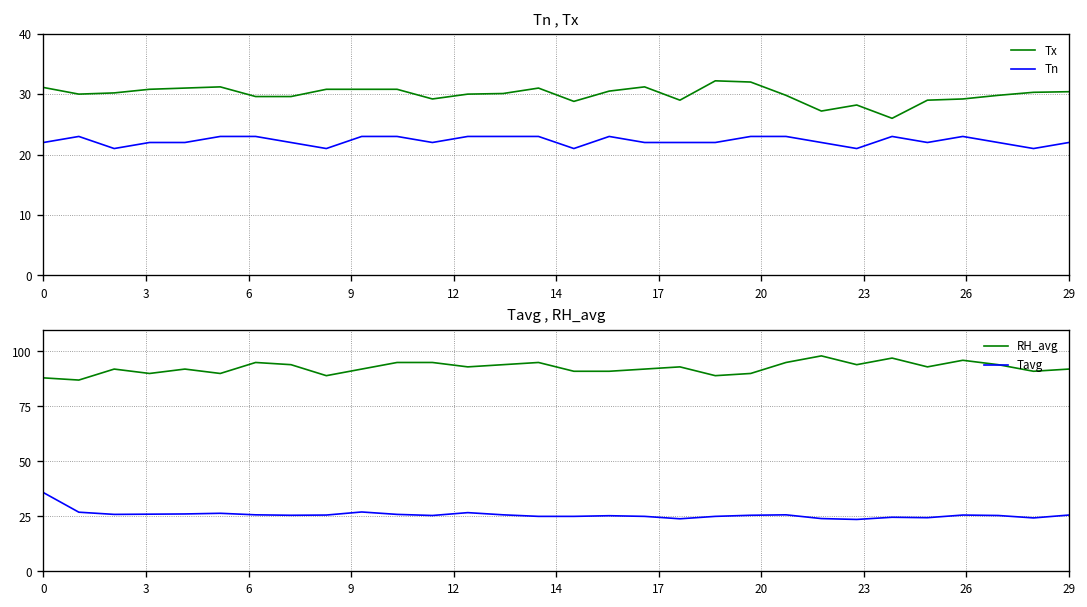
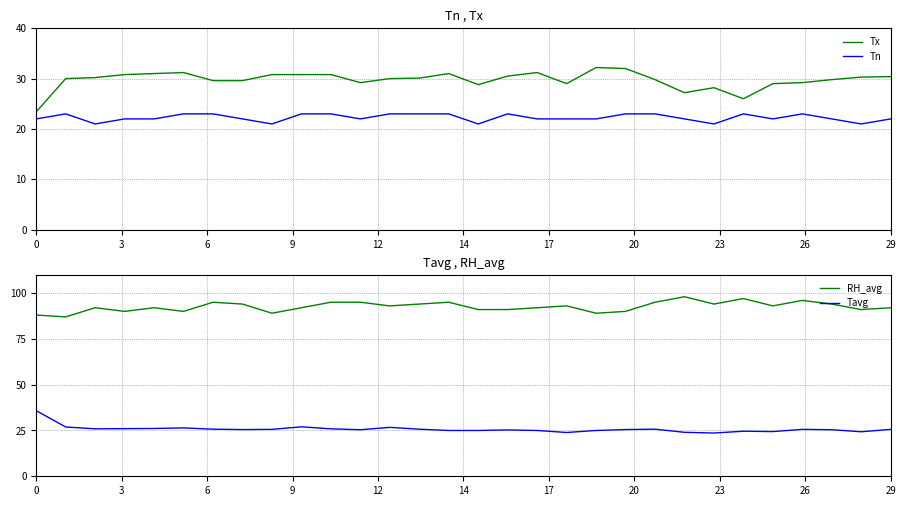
Tn , Tx, Tx, 0: 31 -> 23
